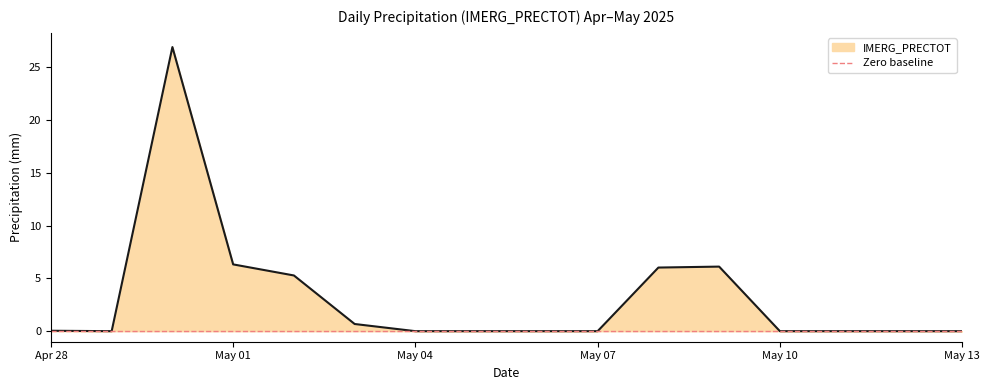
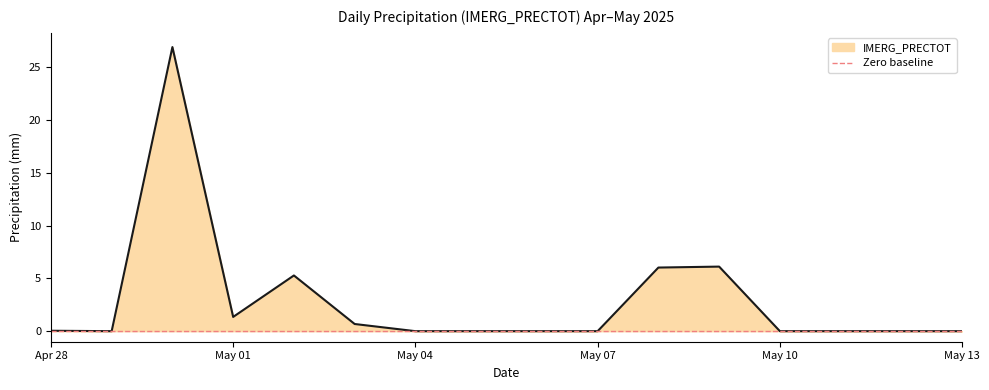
May 01: 6.3 -> 1.4
